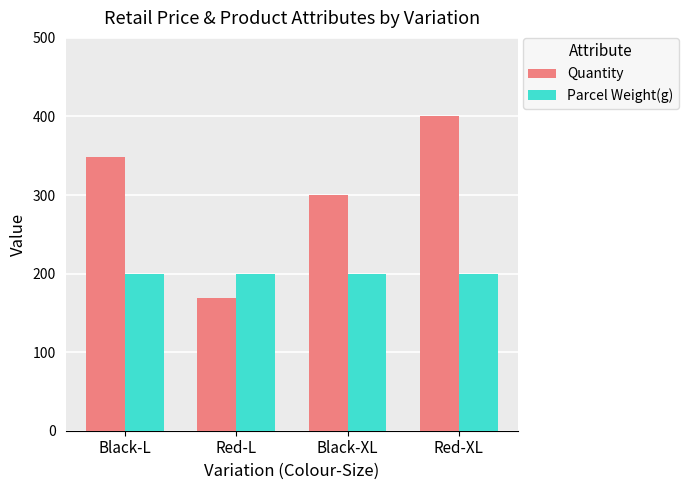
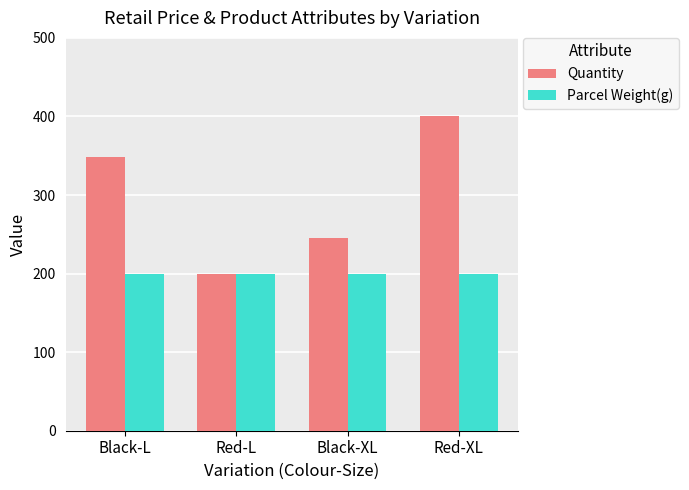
Quantity, Red-L: 170 -> 200
Quantity, Black-XL: 300 -> 250
